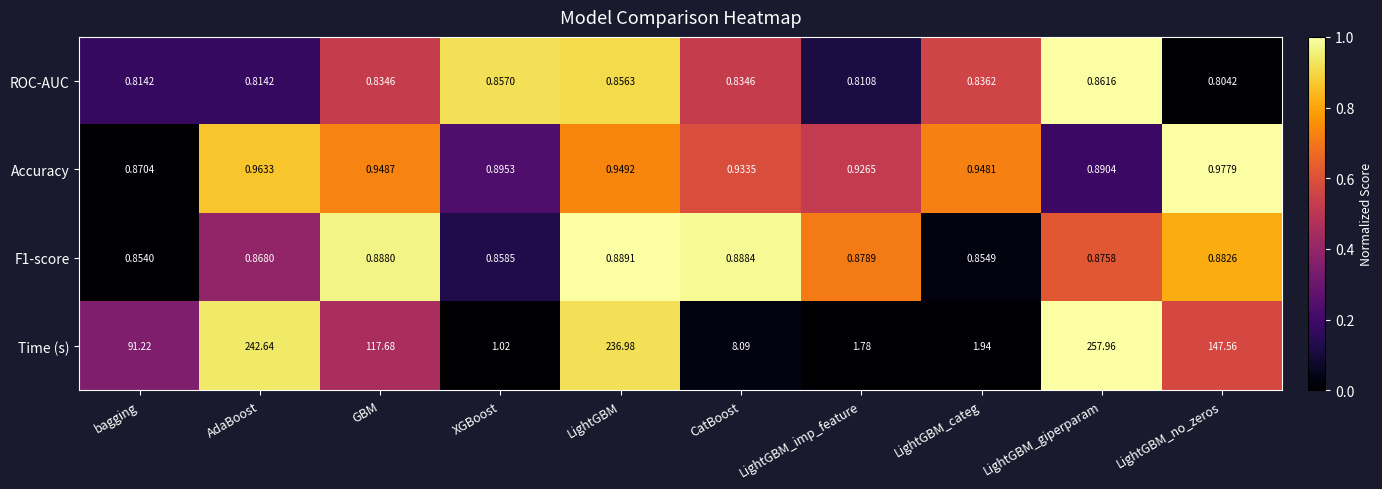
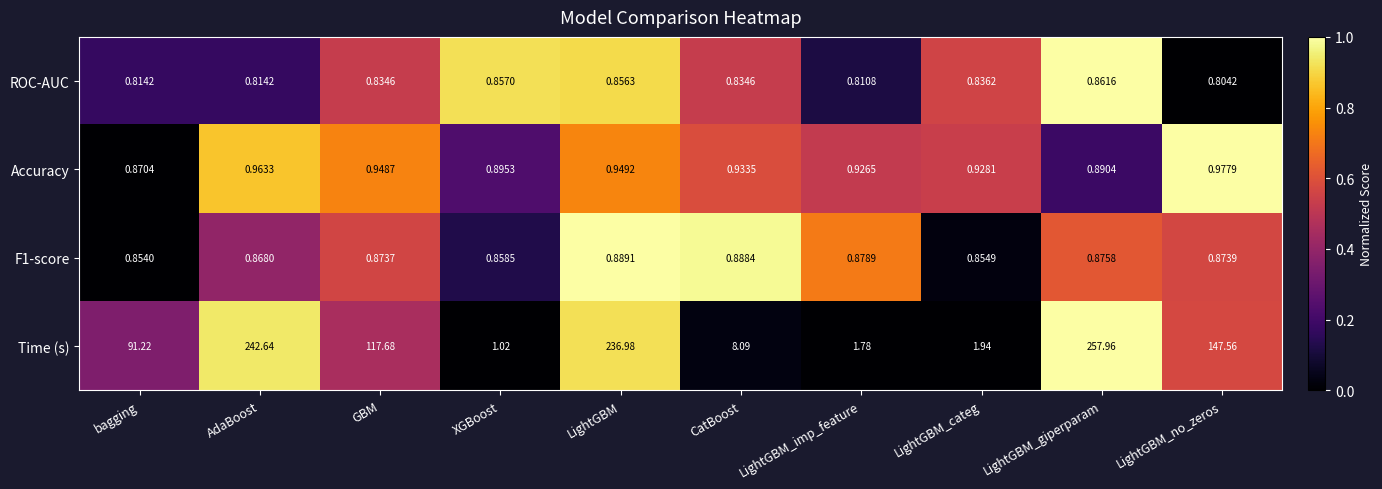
Accuracy, LightGBM_categ: 0.9481 -> 0.9281
F1-score, GBM: 0.8880 -> 0.8737
F1-score, LightGBM_no_zeros: 0.8826 -> 0.8739
